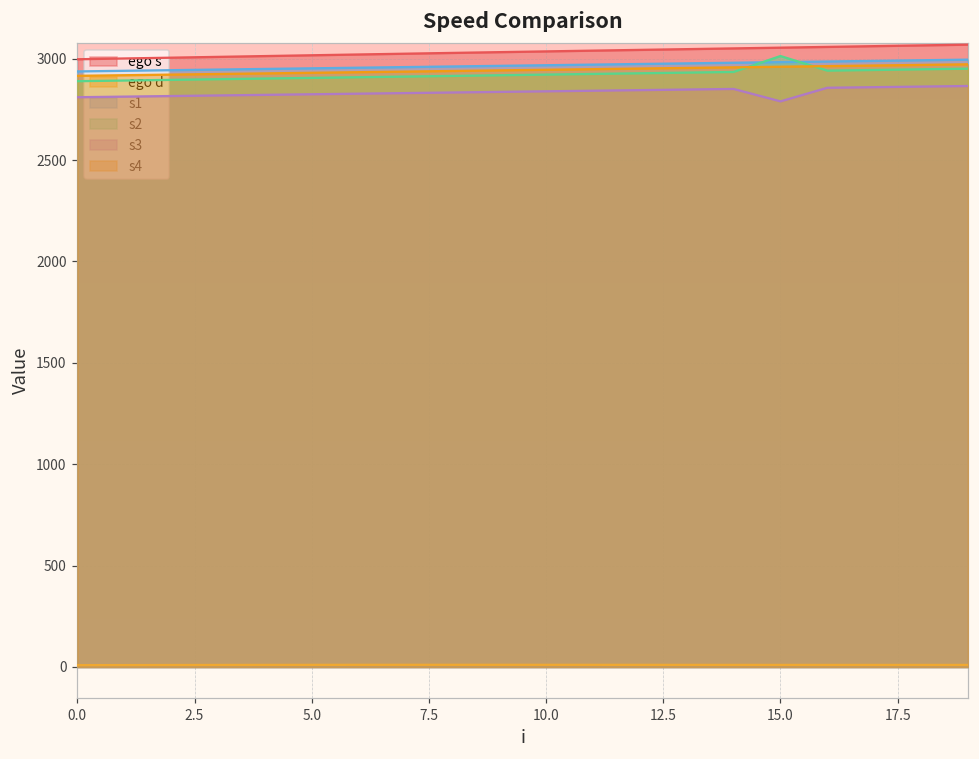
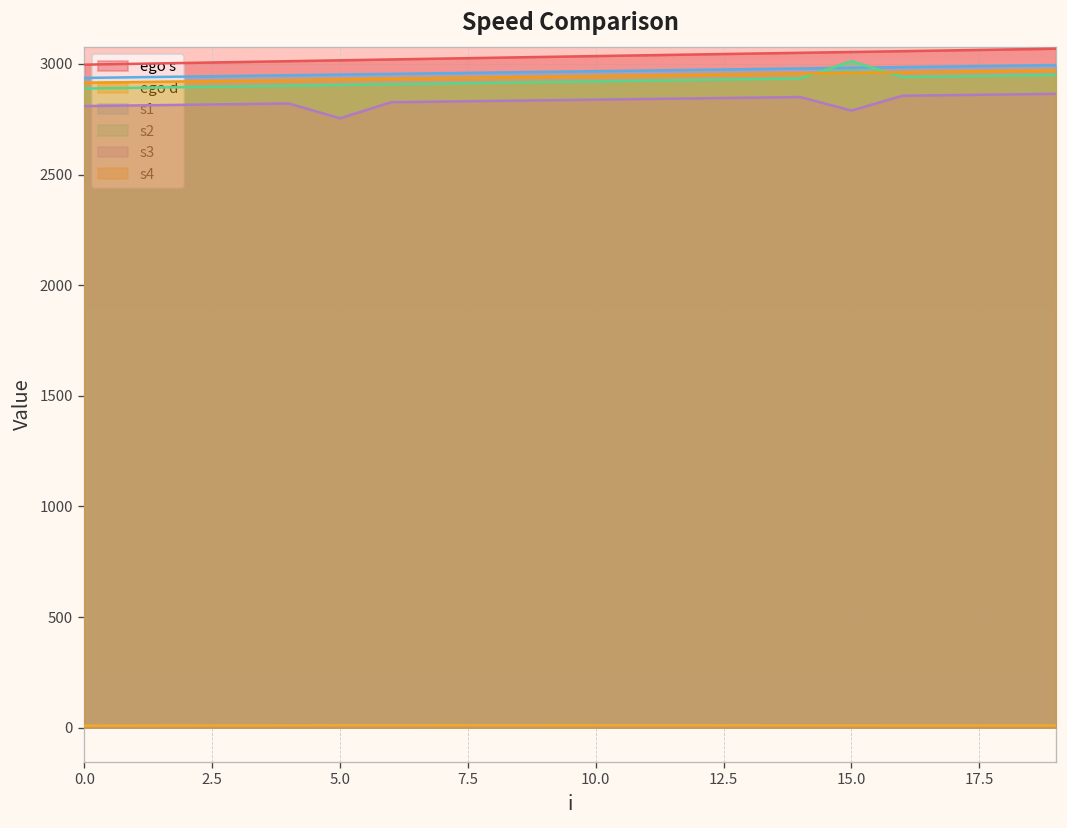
s3, 5.0: 2820 -> 2750
